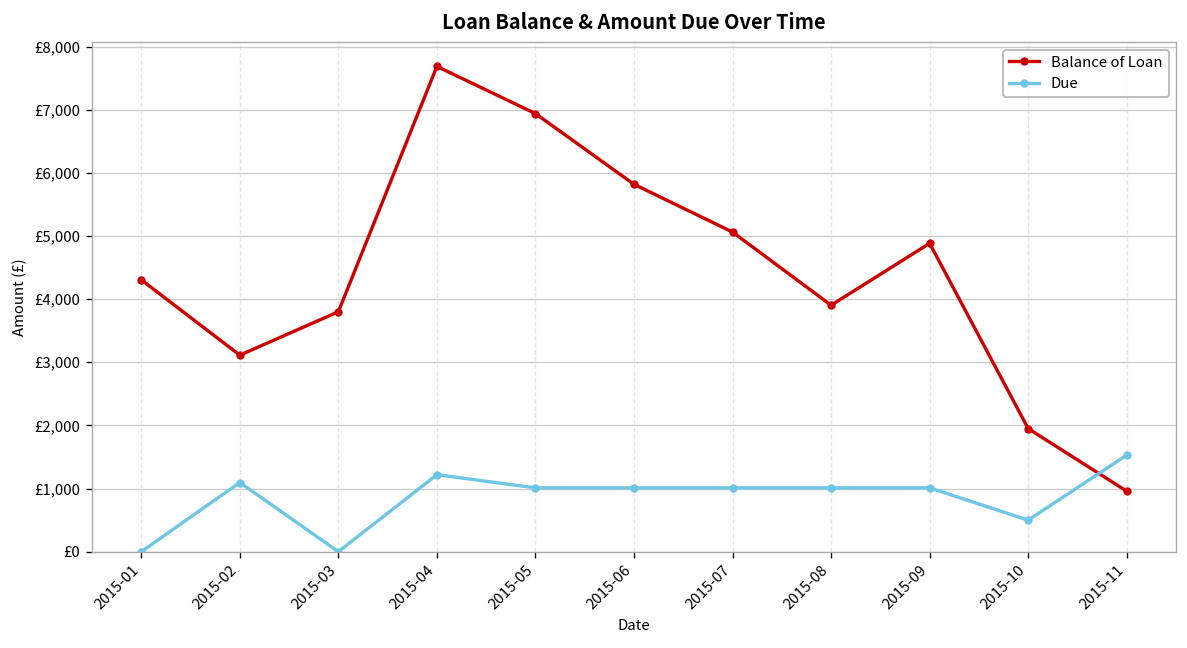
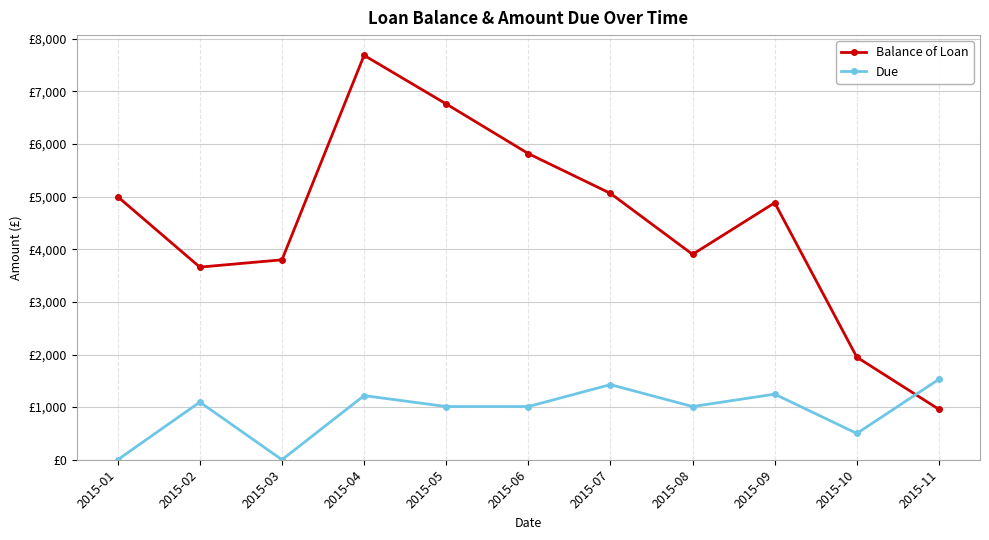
Balance of Loan, 2015-01: £4,300 -> £5,000
Balance of Loan, 2015-02: £3,100 -> £3,700
Balance of Loan, 2015-05: £6,900 -> £6,800
Due, 2015-07: £1,000 -> £1,400
Due, 2015-09: £1,000 -> £1,200
